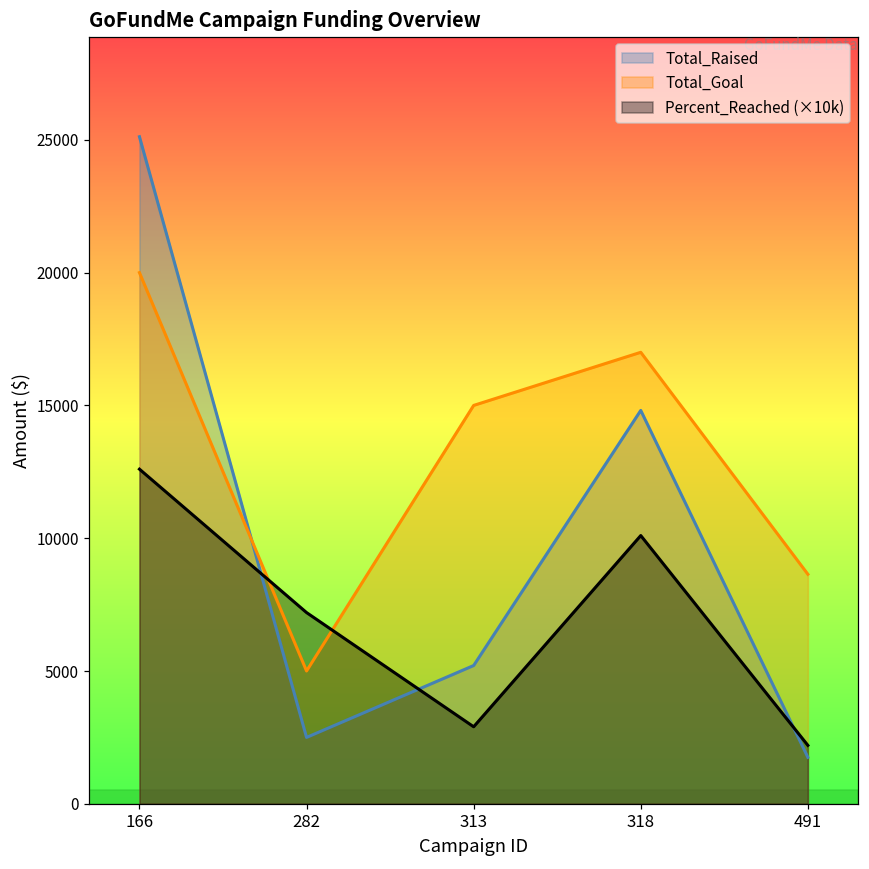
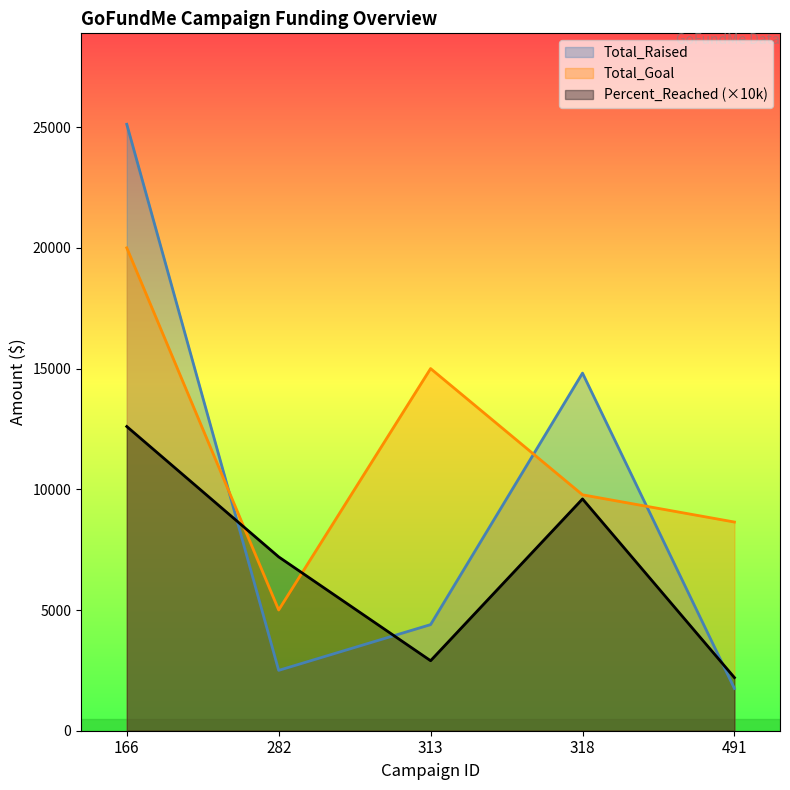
Total_Raised, 313: 5200 -> 4400
Total_Goal, 318: 17000 -> 9800
Percent_Reached (×10k), 318: 10100 -> 9600
